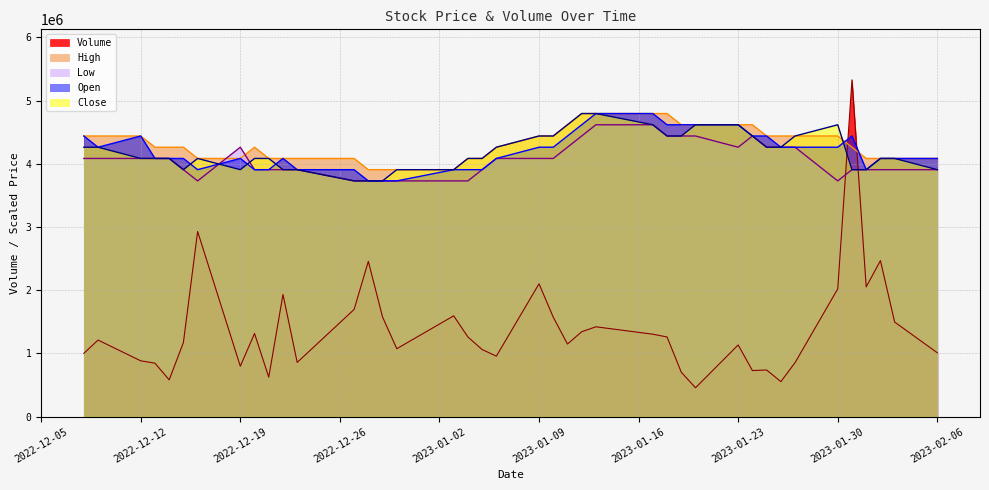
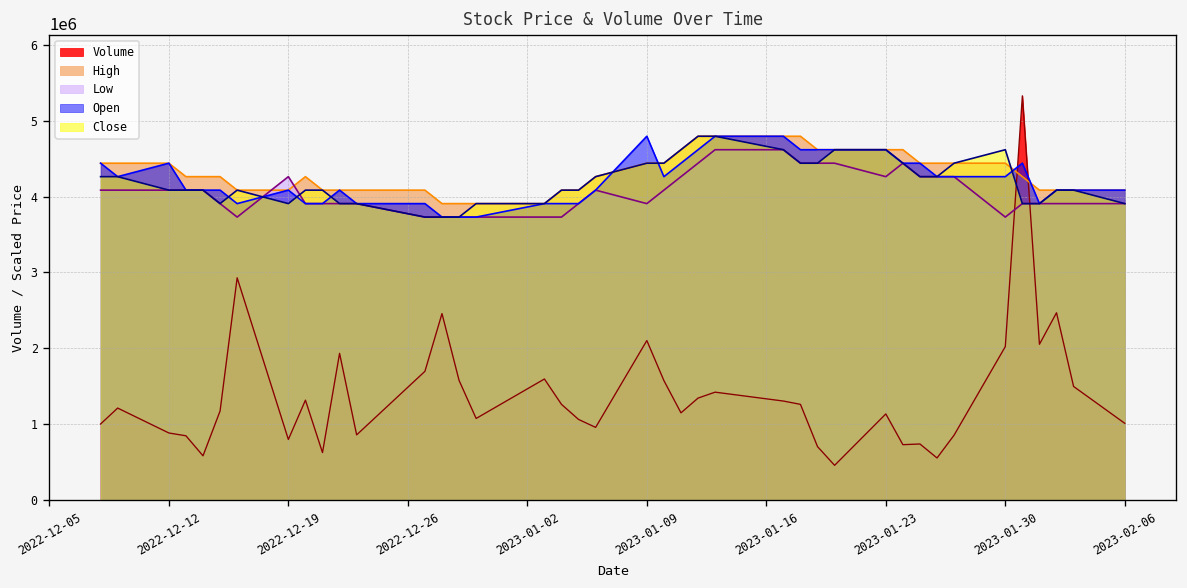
Low, 2023-01-09: 4100000 -> 3900000
Open, 2023-01-09: 4300000 -> 4800000
